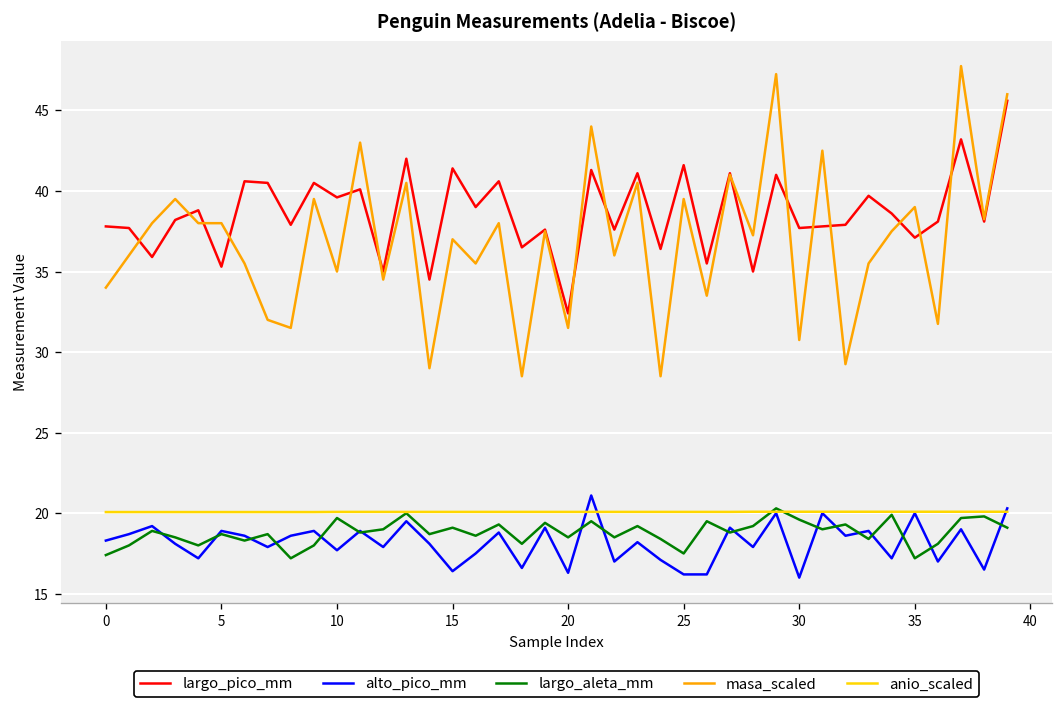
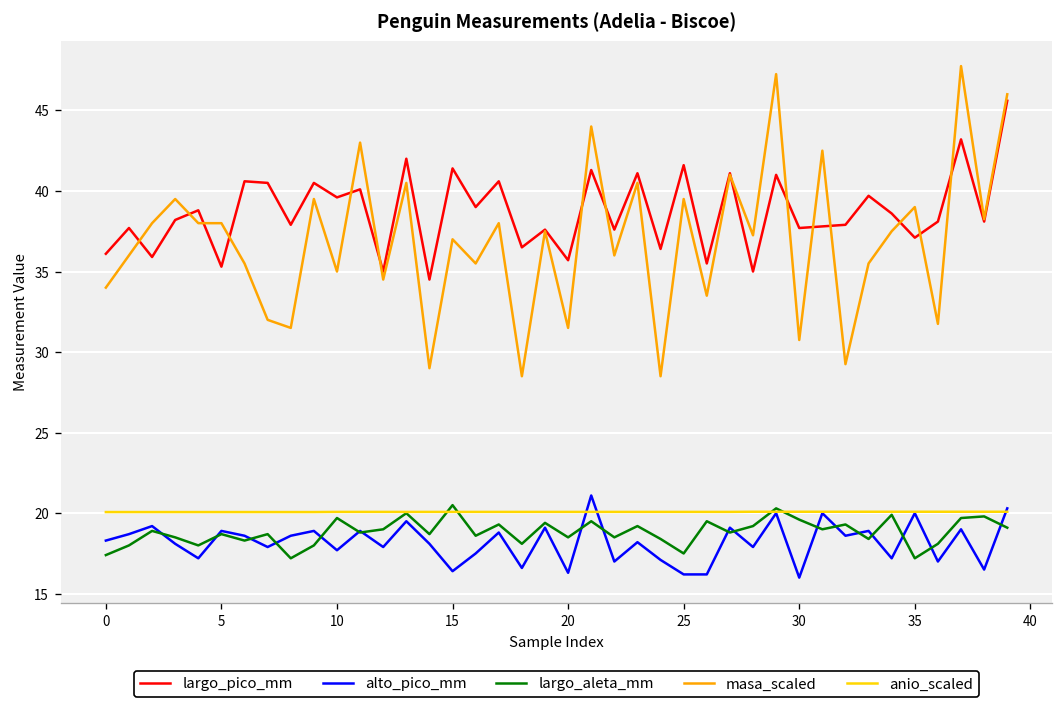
largo_pico_mm, 0: 37.8 -> 36.1
largo_aleta_mm, 15: 19.1 -> 20.5
largo_pico_mm, 20: 32.4 -> 35.7
